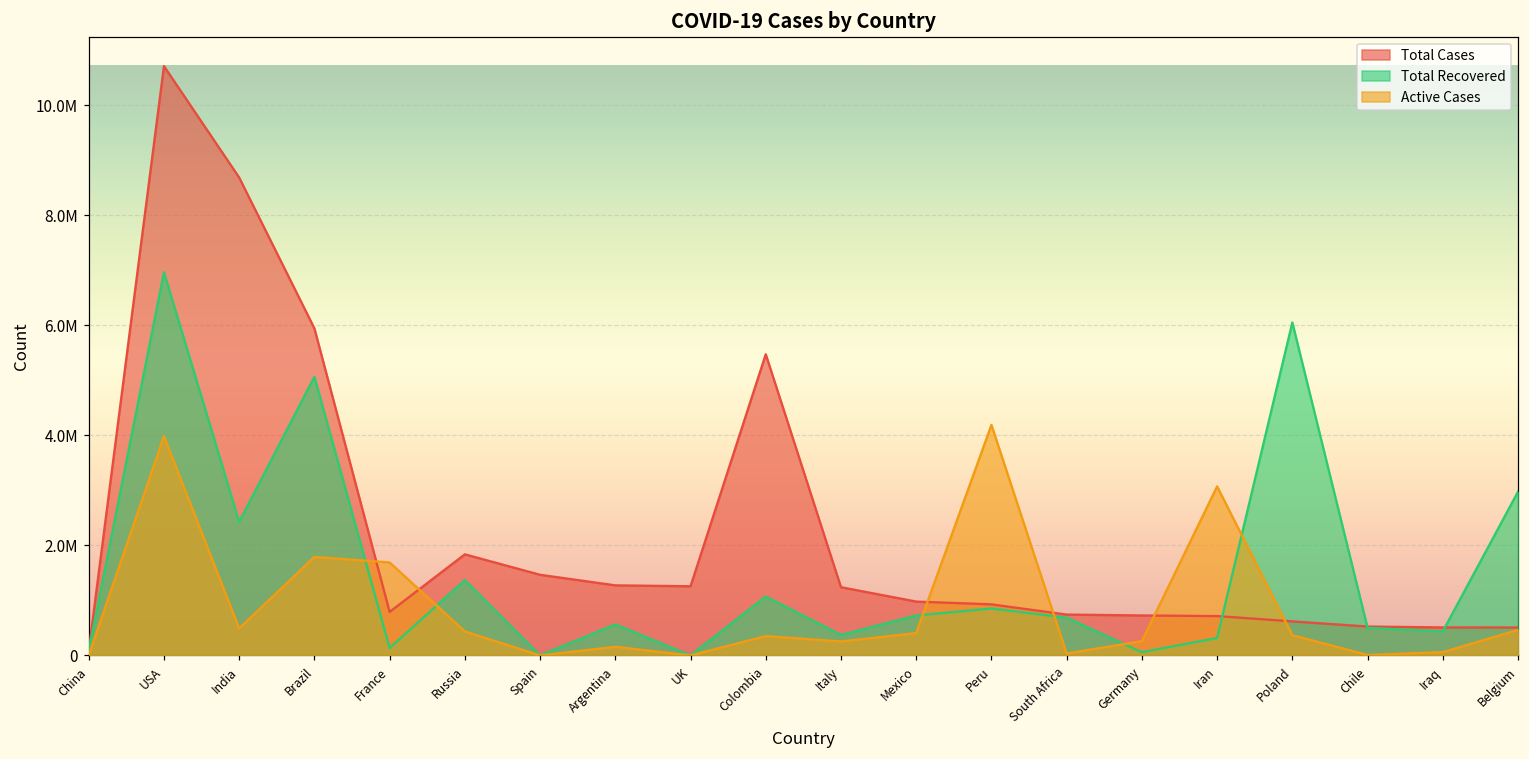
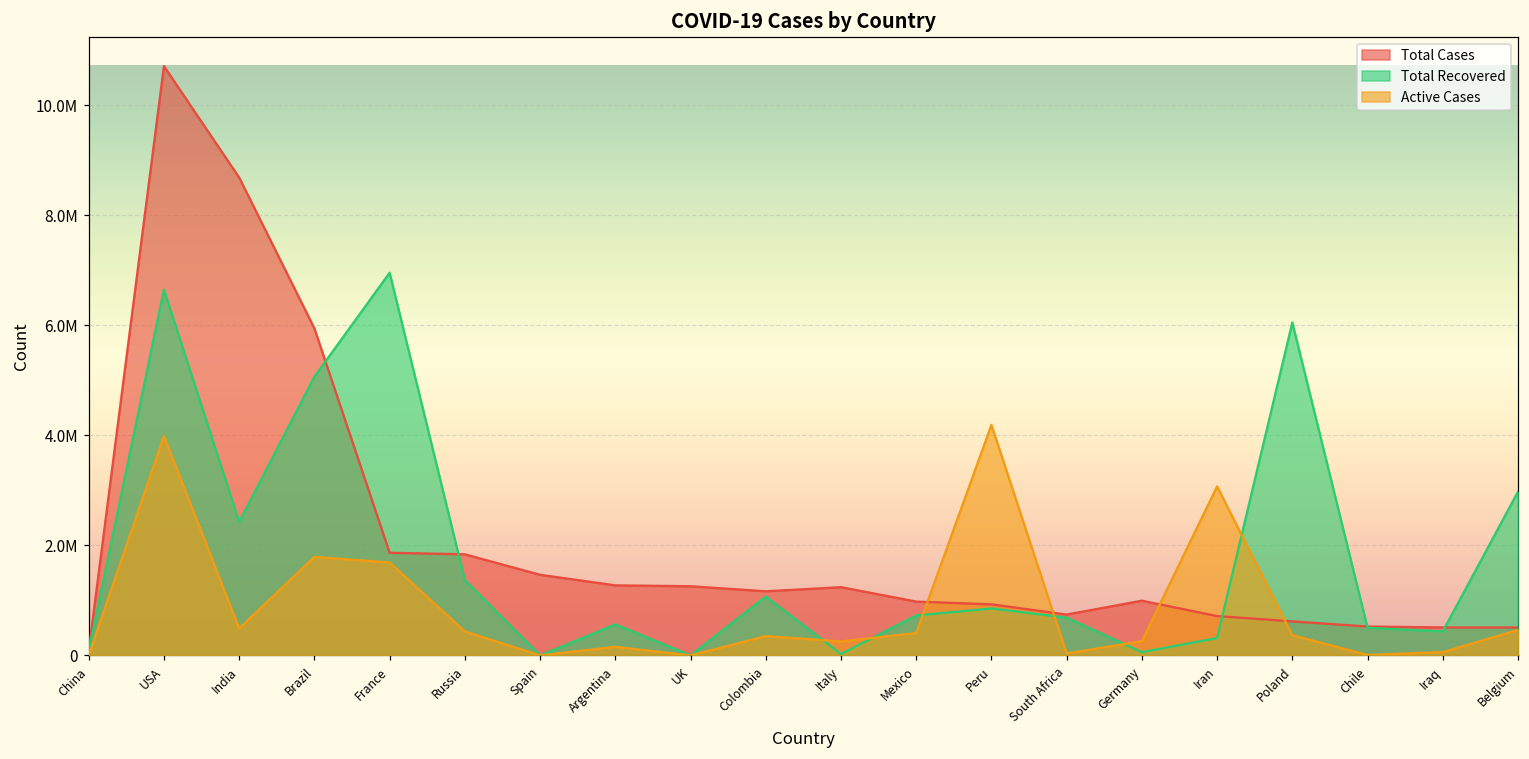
Total Recovered, USA: 7000000 -> 6600000
Total Cases, France: 800000 -> 1900000
Total Recovered, France: 100000 -> 7000000
Total Cases, Colombia: 5500000 -> 1200000
Total Recovered, Italy: 400000 -> 0
Total Cases, Germany: 700000 -> 1000000
